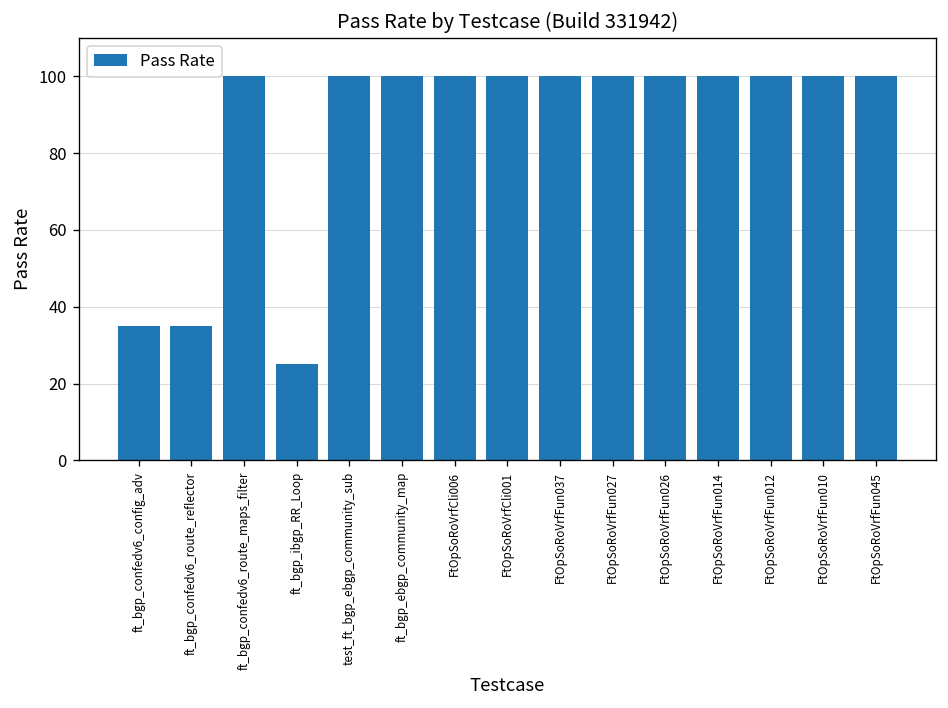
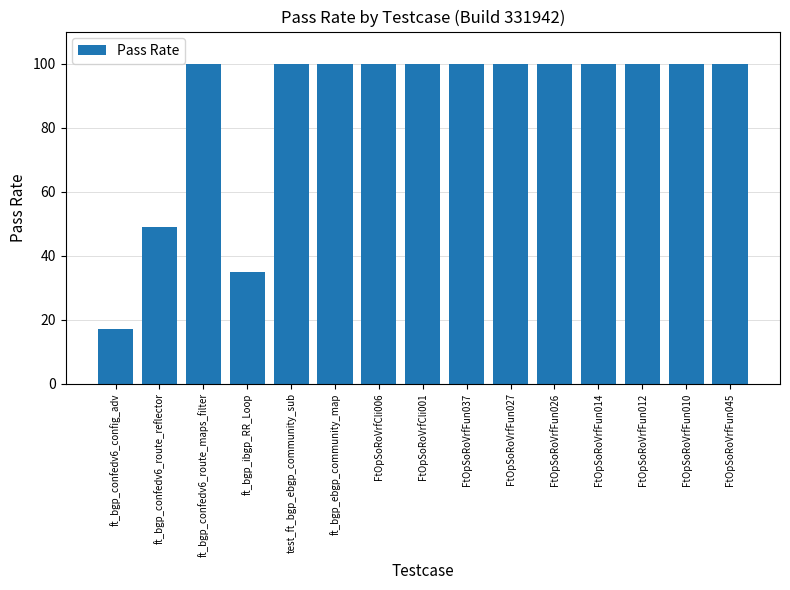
ft_bgp_confedv6_config_adv: 35 -> 17
ft_bgp_confedv6_route_reflector: 35 -> 49
ft_bgp_ibgp_RR_Loop: 25 -> 35
